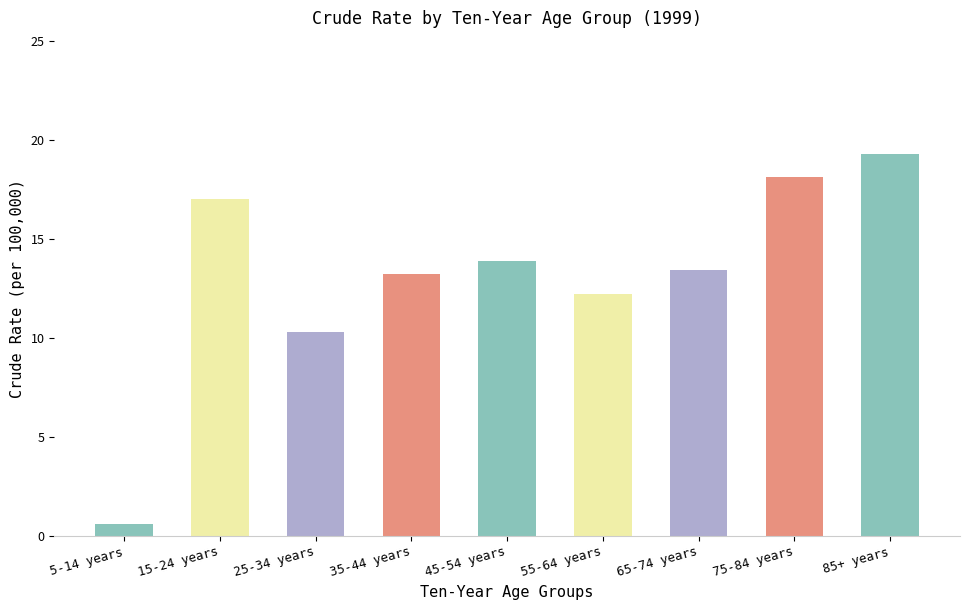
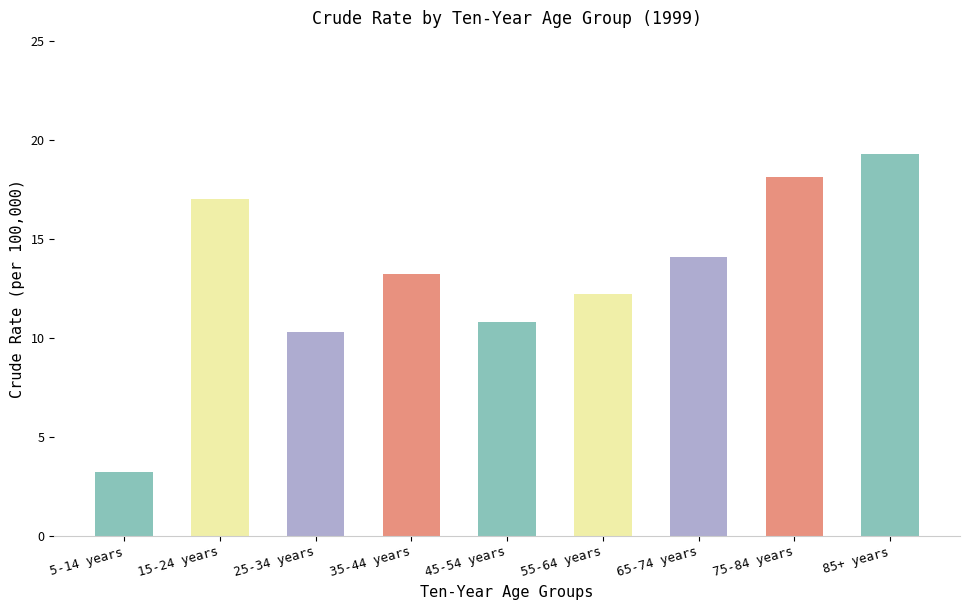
5-14 years: 0.6 -> 3.2
45-54 years: 13.9 -> 10.8
65-74 years: 13.4 -> 14.1
